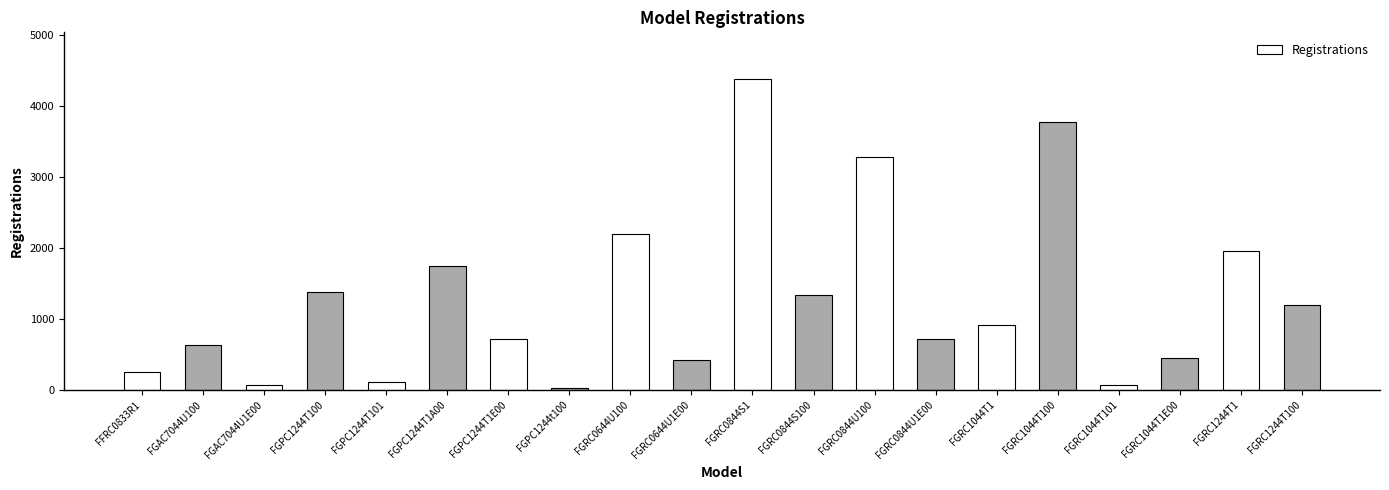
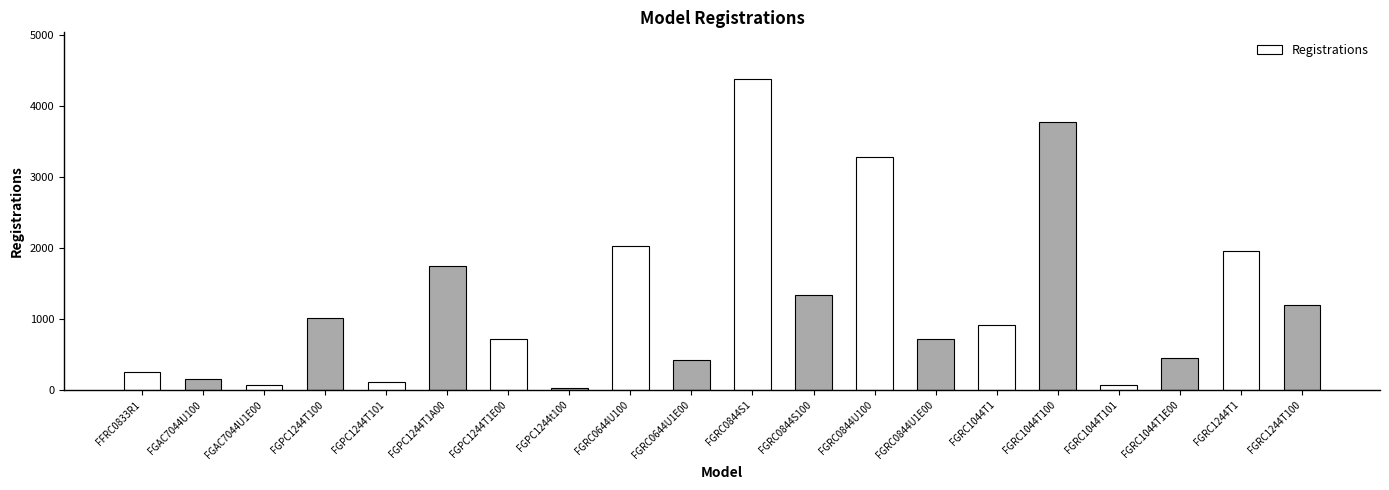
FGAC7044U100: 600 -> 100
FGPC1244T100: 1400 -> 1000
FGRC0644U100: 2200 -> 2000
